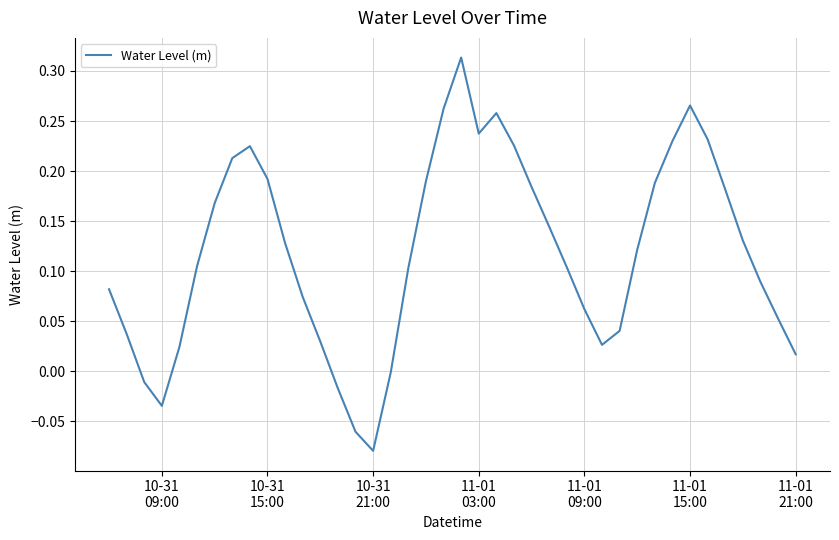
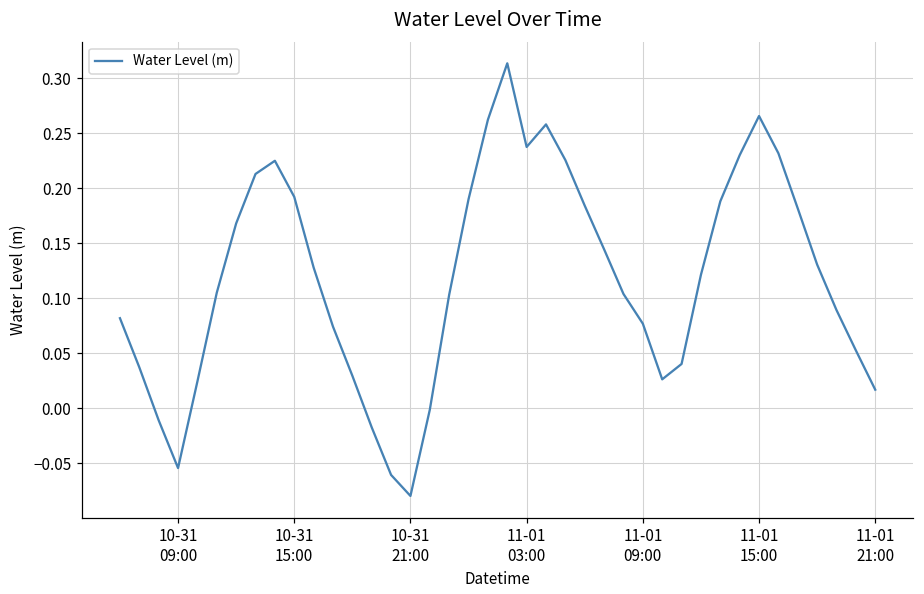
10-31 09:00: -0.035 -> -0.054
11-01 09:00: 0.062 -> 0.077
